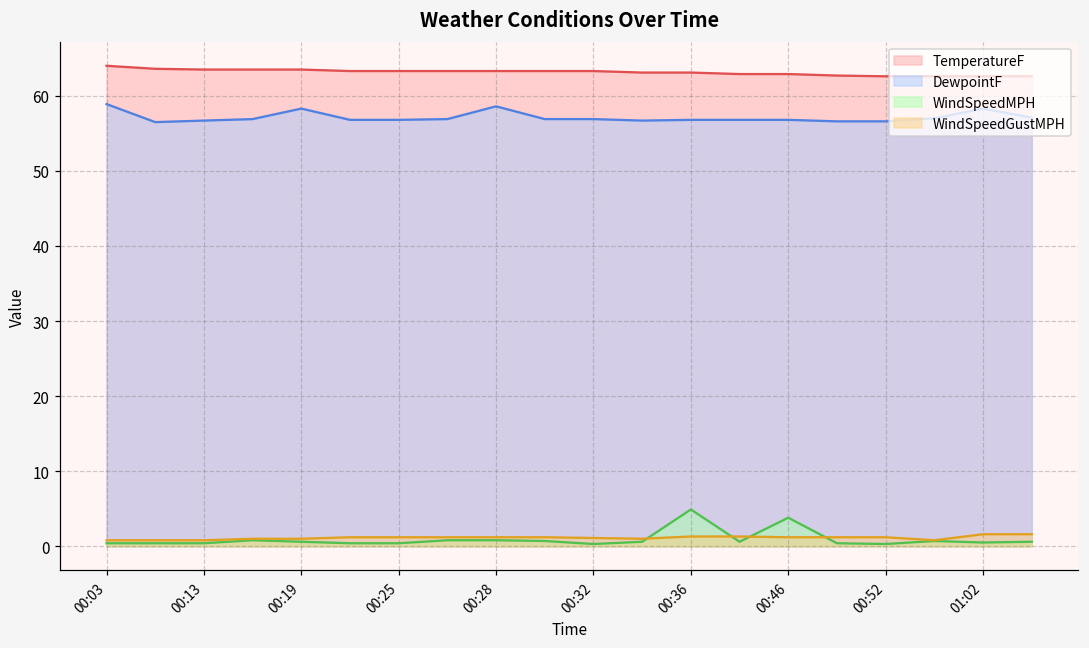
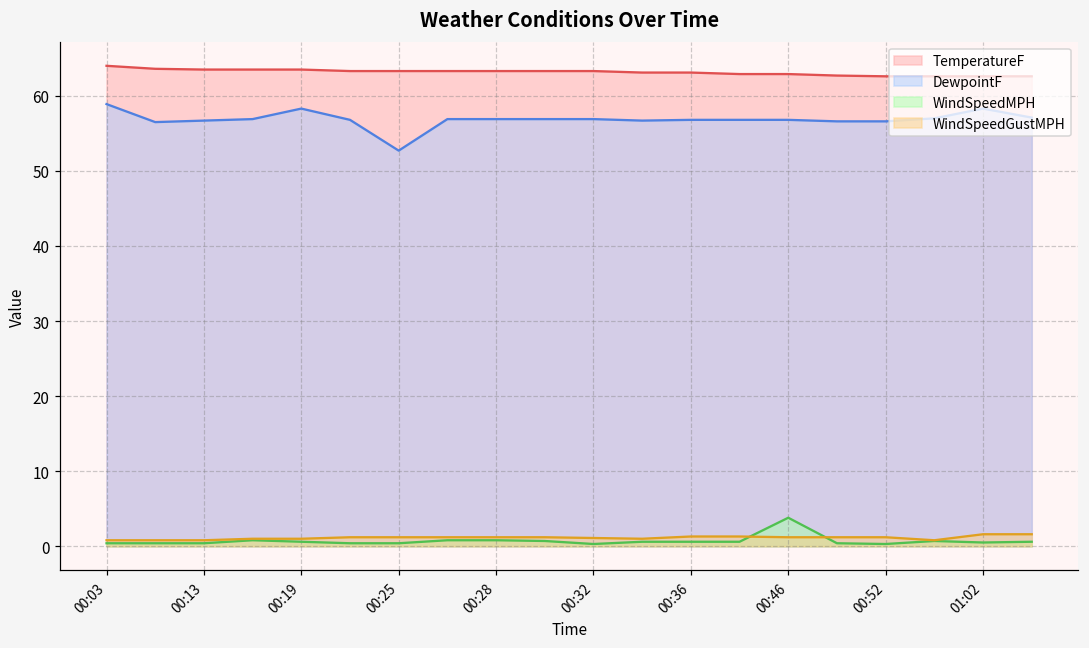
DewpointF, 00:25: 57 -> 53
DewpointF, 00:28: 59 -> 57
WindSpeedMPH, 00:36: 5 -> 1
